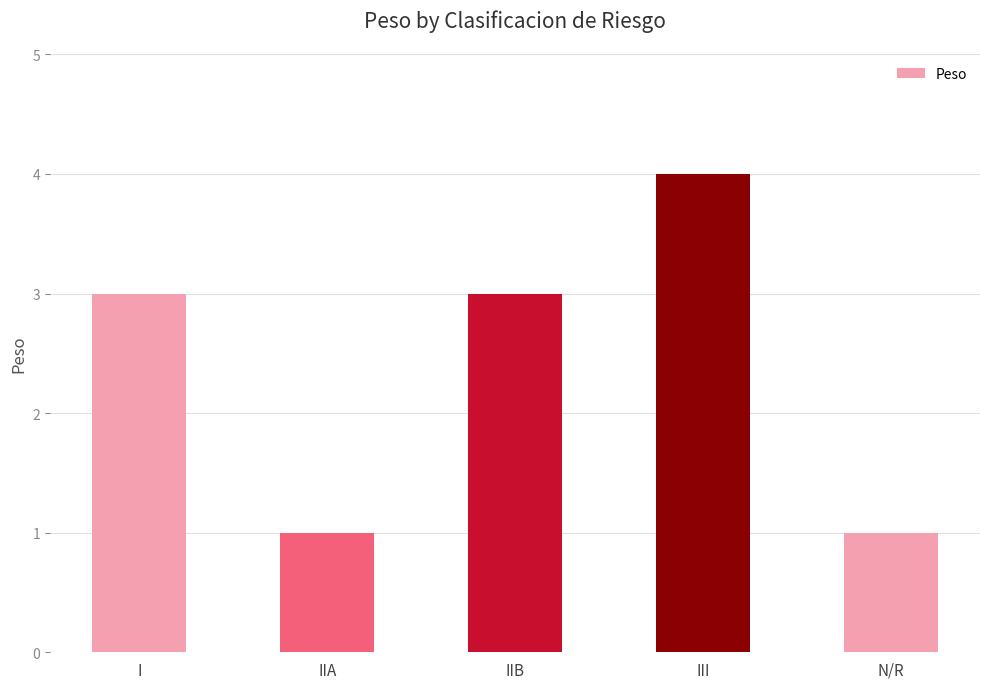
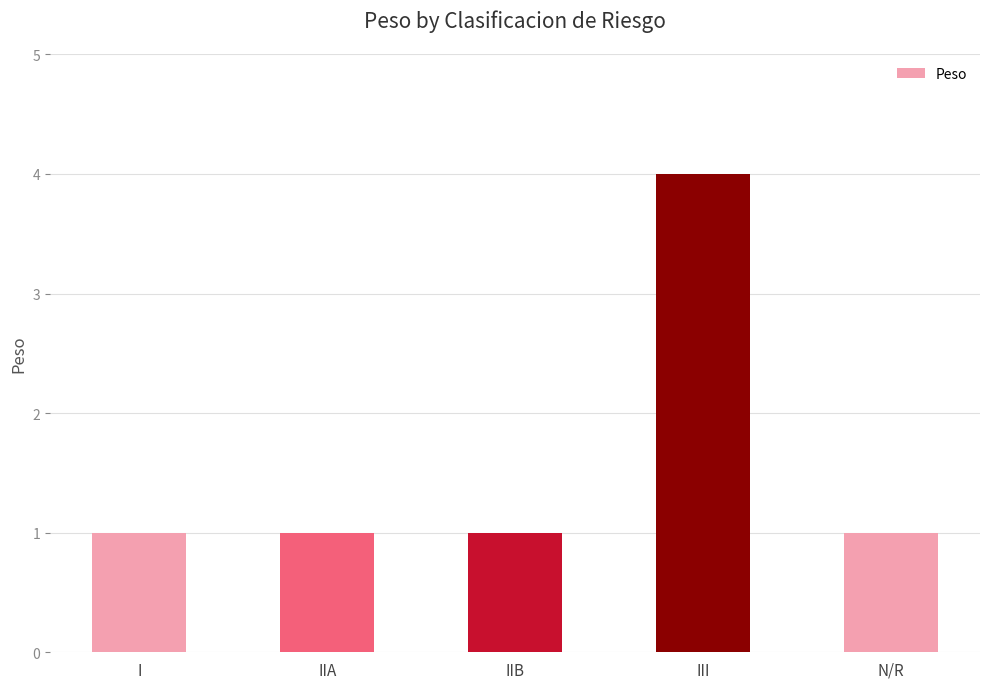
I: 3 -> 1
IIB: 3 -> 1
